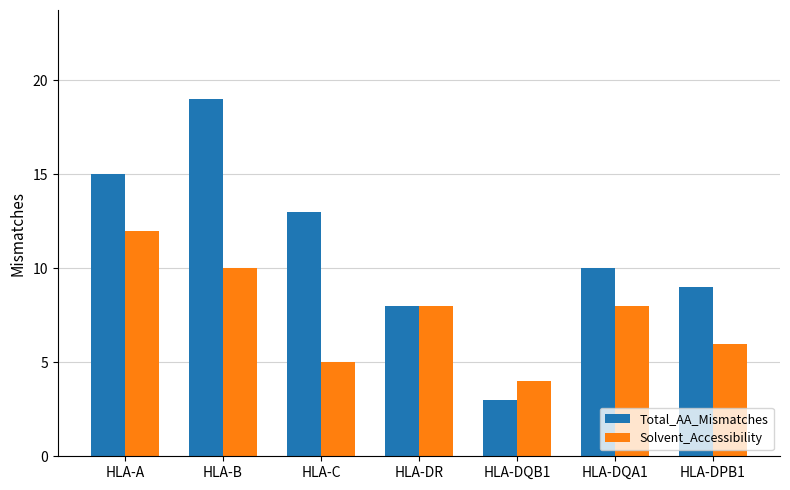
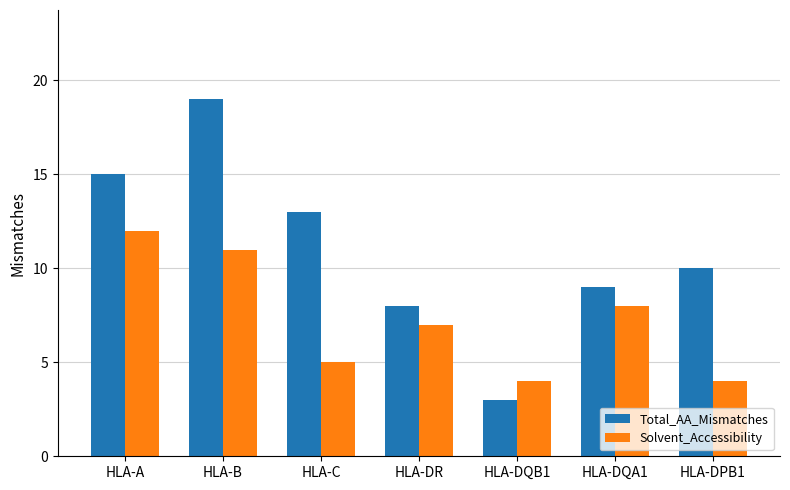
Solvent_Accessibility, HLA-B: 10 -> 11
Solvent_Accessibility, HLA-DR: 8 -> 7
Total_AA_Mismatches, HLA-DQA1: 10 -> 9
Total_AA_Mismatches, HLA-DPB1: 9 -> 10
Solvent_Accessibility, HLA-DPB1: 6 -> 4
